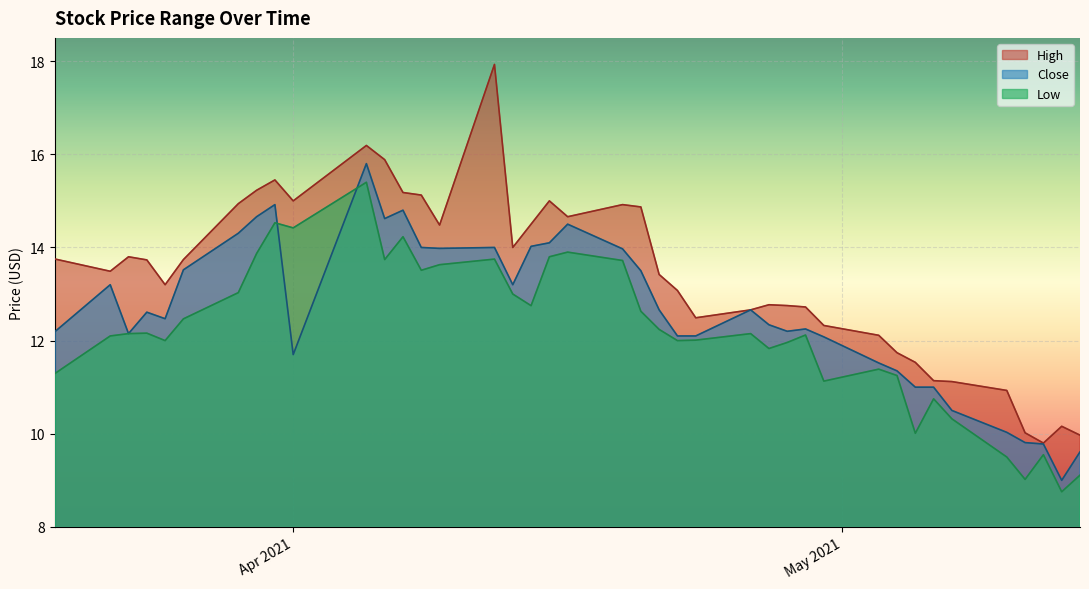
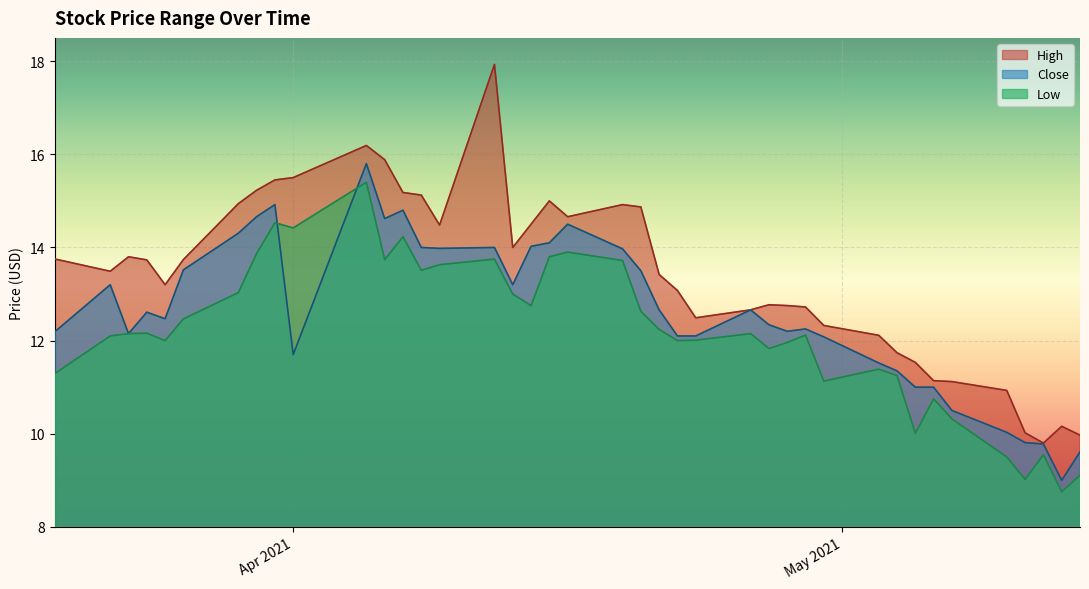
High, Apr 2021: 15.0 -> 15.5
